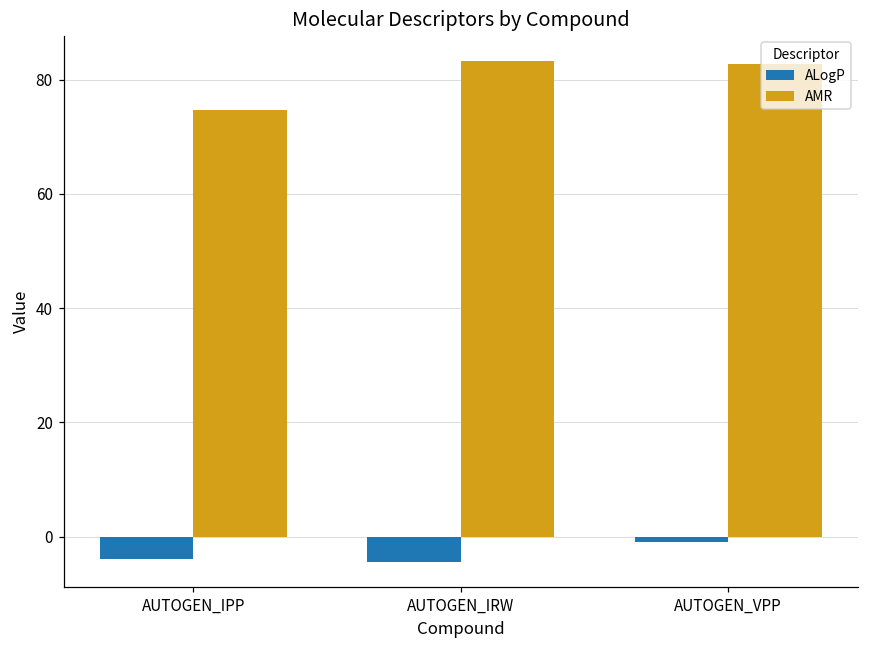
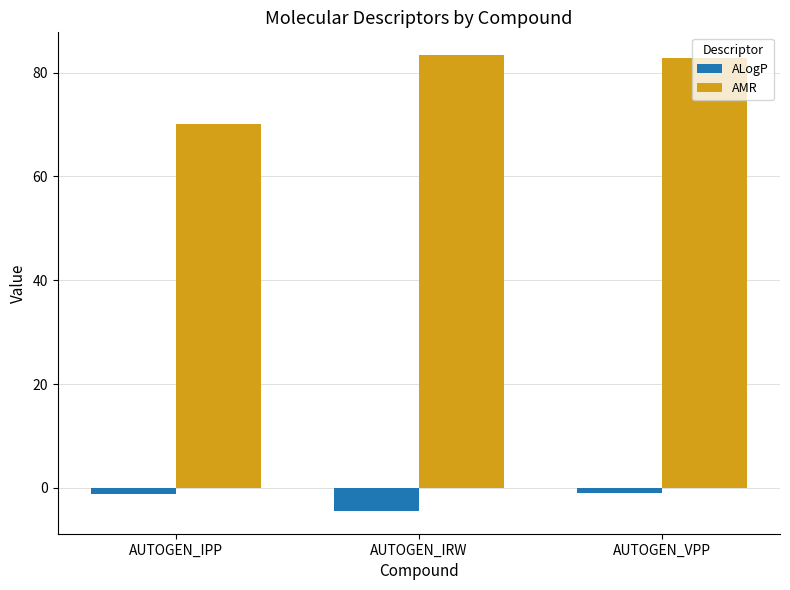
ALogP, AUTOGEN_IPP: -4 -> -1
AMR, AUTOGEN_IPP: 75 -> 70
